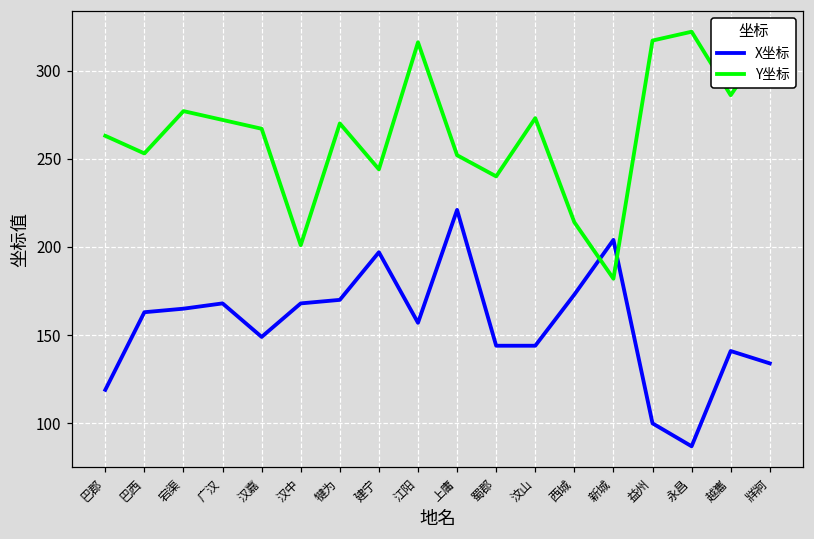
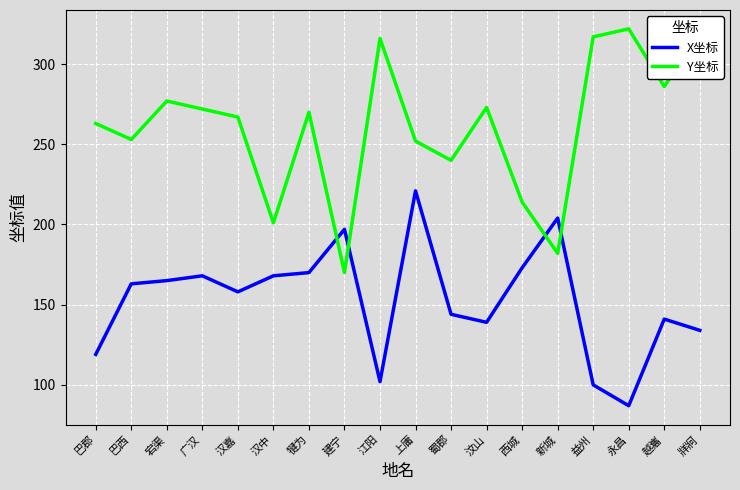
X坐标, 汉嘉: 149 -> 158
Y坐标, 建宁: 244 -> 170
X坐标, 江阳: 157 -> 102
X坐标, 汶山: 144 -> 139
